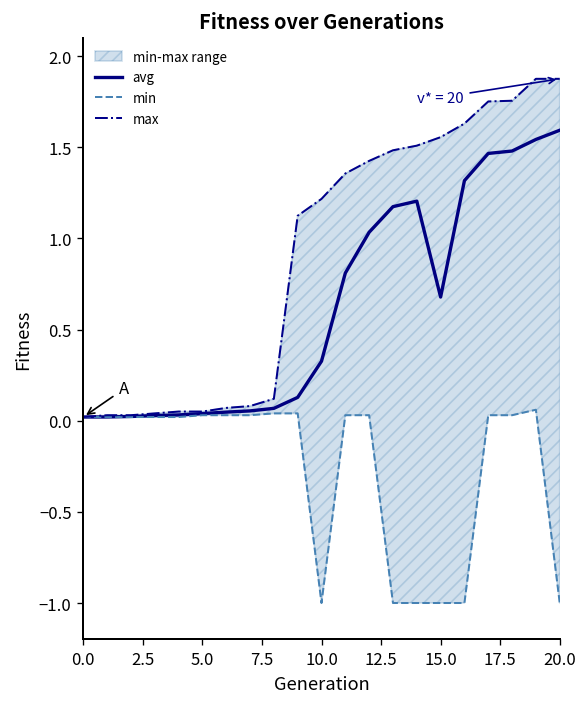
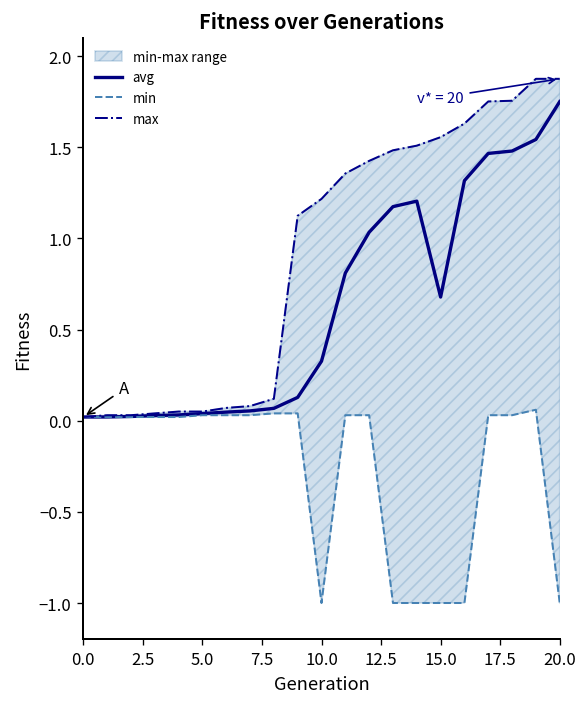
avg, 20.0: 1.59 -> 1.75
